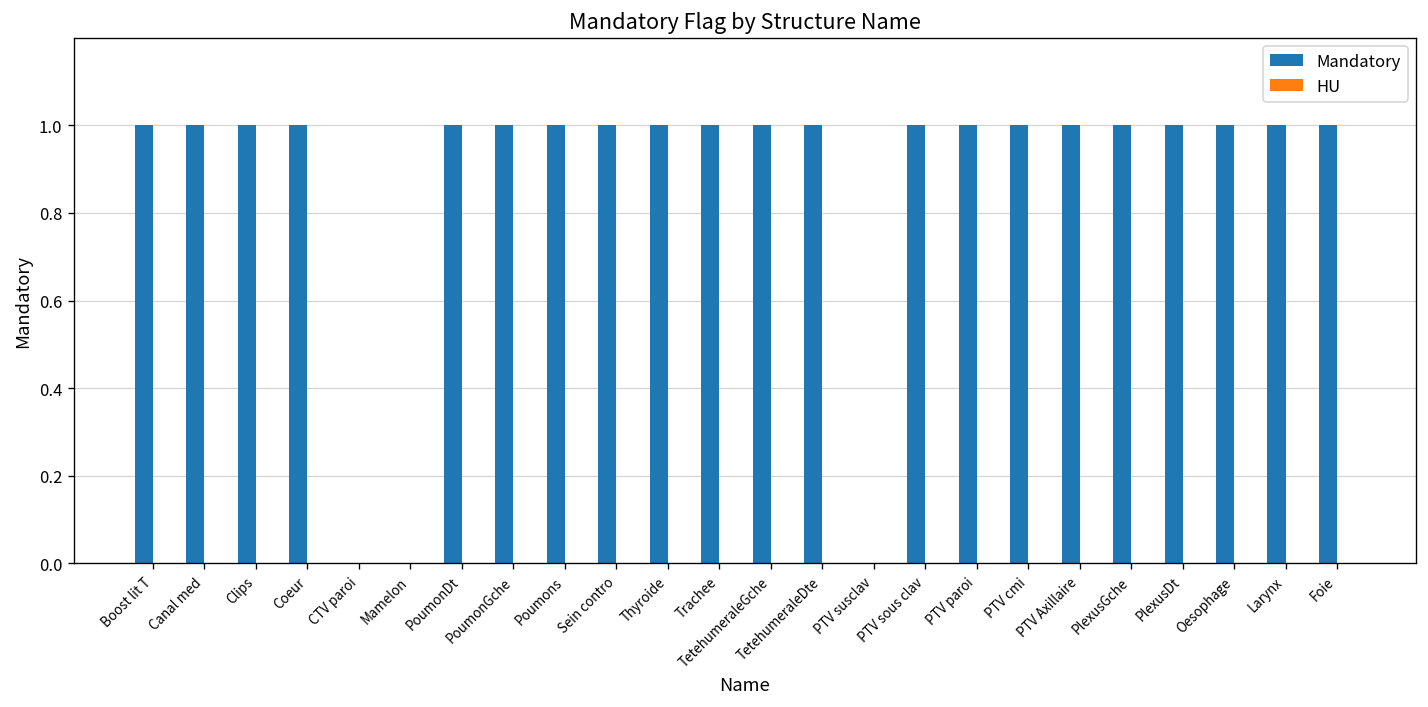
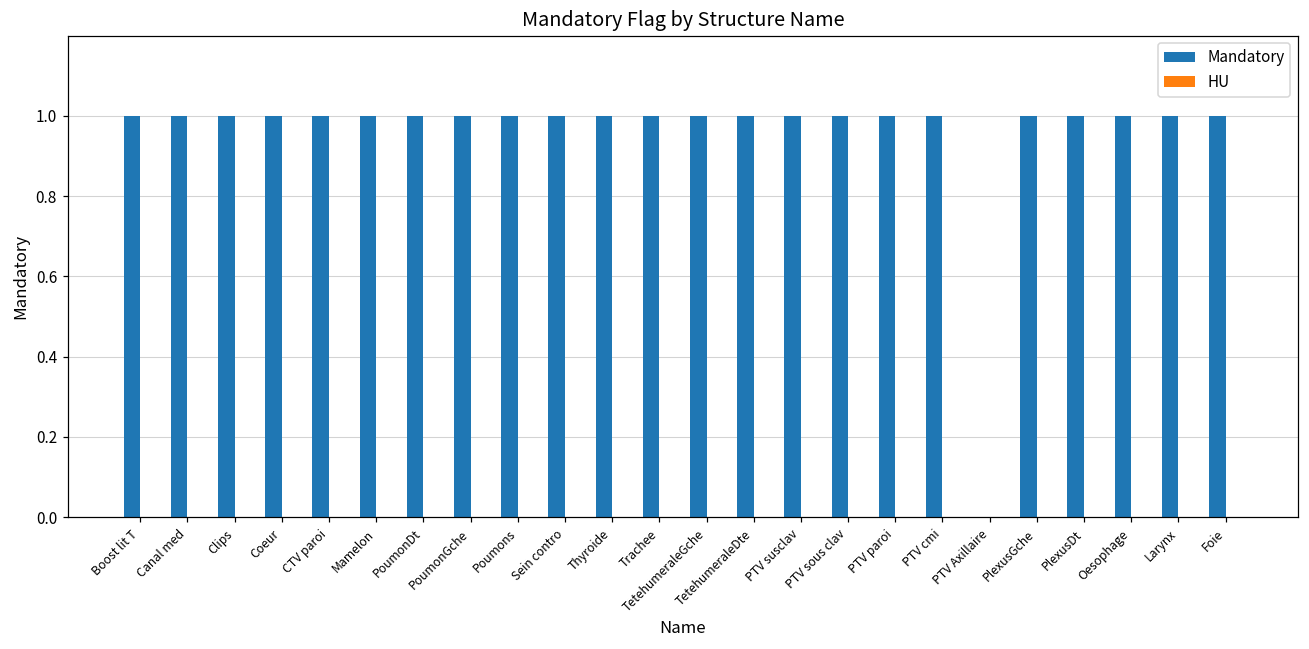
Mandatory, CTV paroi: 0 -> 1
Mandatory, Mamelon: 0 -> 1
Mandatory, PTV susclav: 0 -> 1
Mandatory, PTV Axillaire: 1 -> 0
